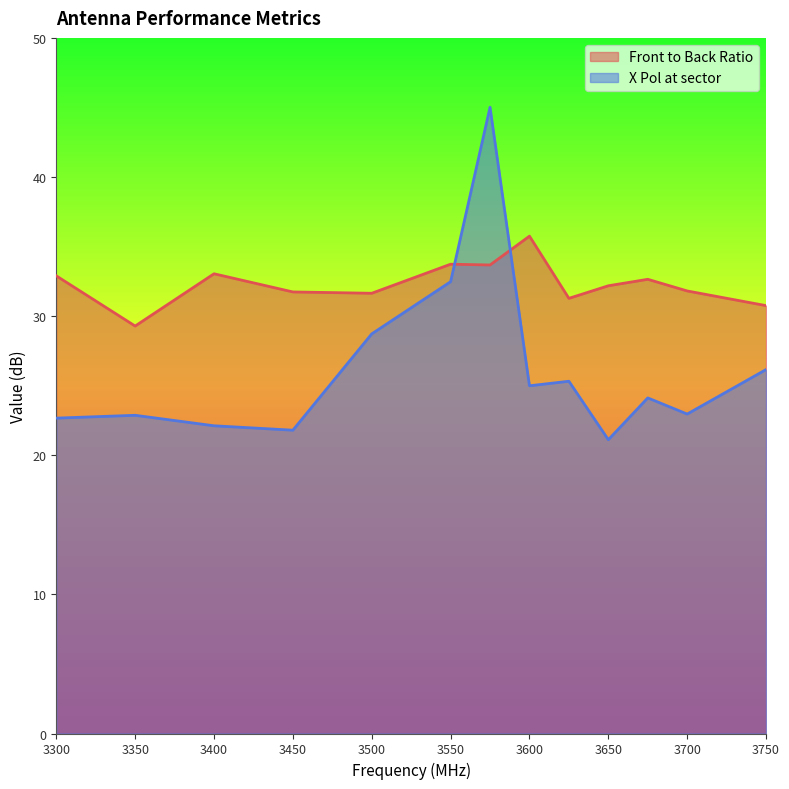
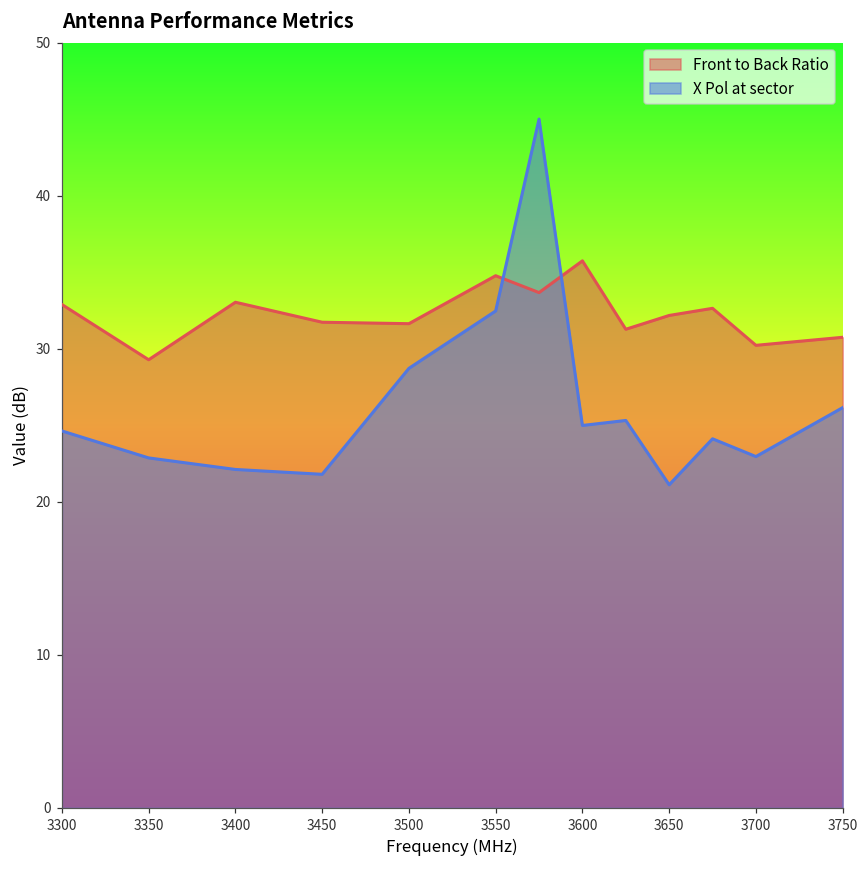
X Pol at sector, 3300: 22.7 -> 24.6
Front to Back Ratio, 3550: 33.7 -> 34.8
Front to Back Ratio, 3700: 31.8 -> 30.2
